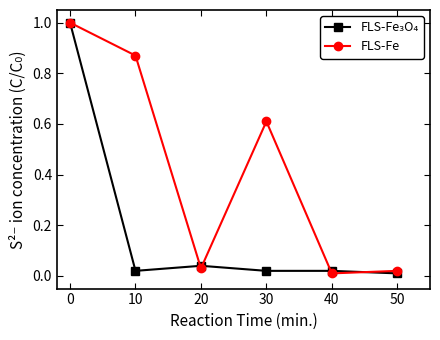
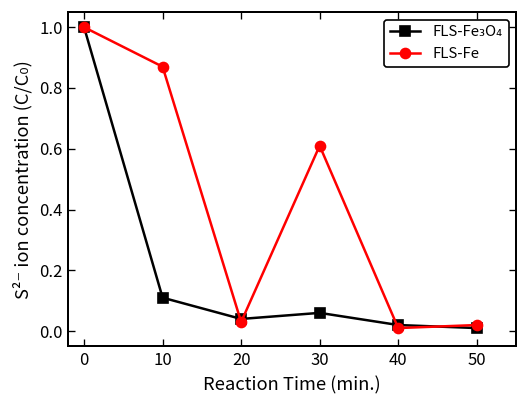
FLS-Fe₃O₄, 10: 0.02 -> 0.11
FLS-Fe₃O₄, 30: 0.02 -> 0.06
